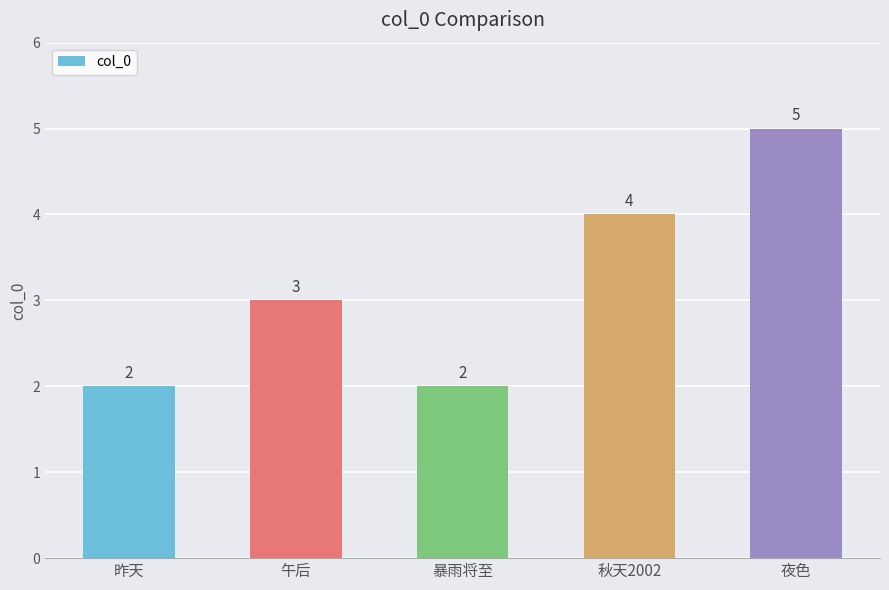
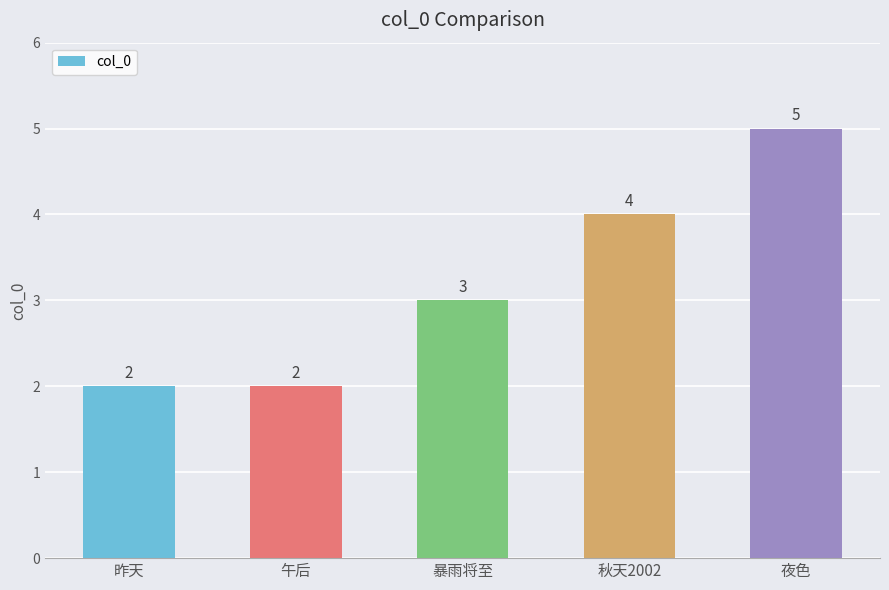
午后: 3 -> 2
暴雨将至: 2 -> 3
